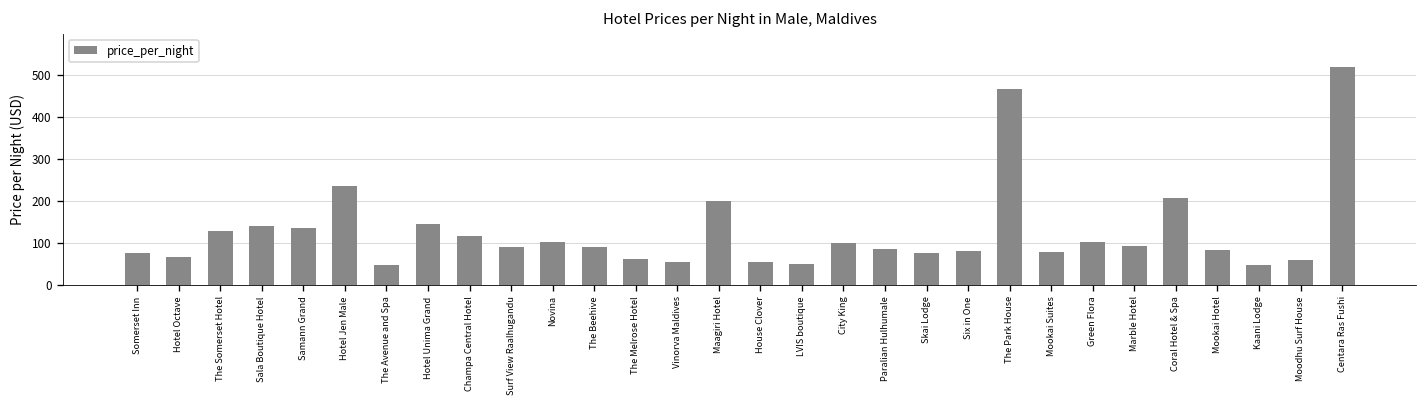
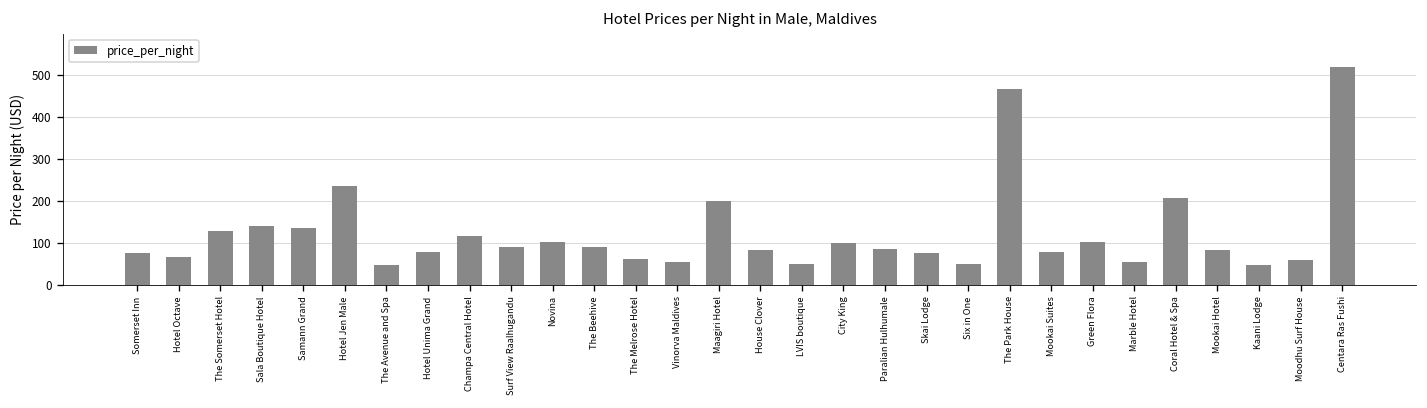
Hotel Unima Grand: 150 -> 80
House Clover: 50 -> 80
Six in One: 80 -> 50
Marble Hotel: 90 -> 50
